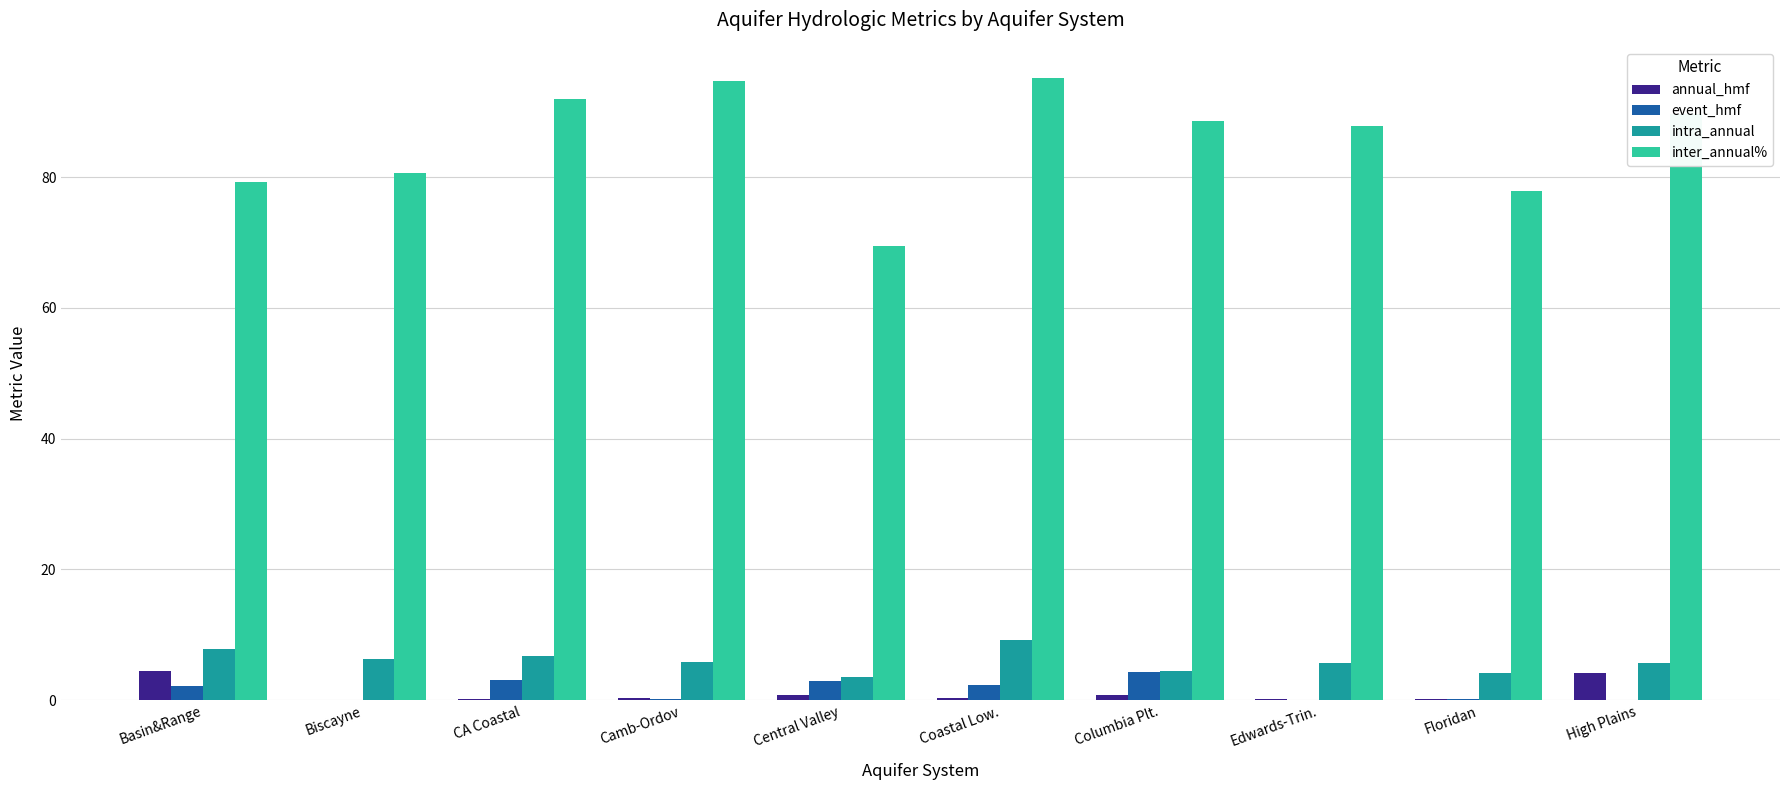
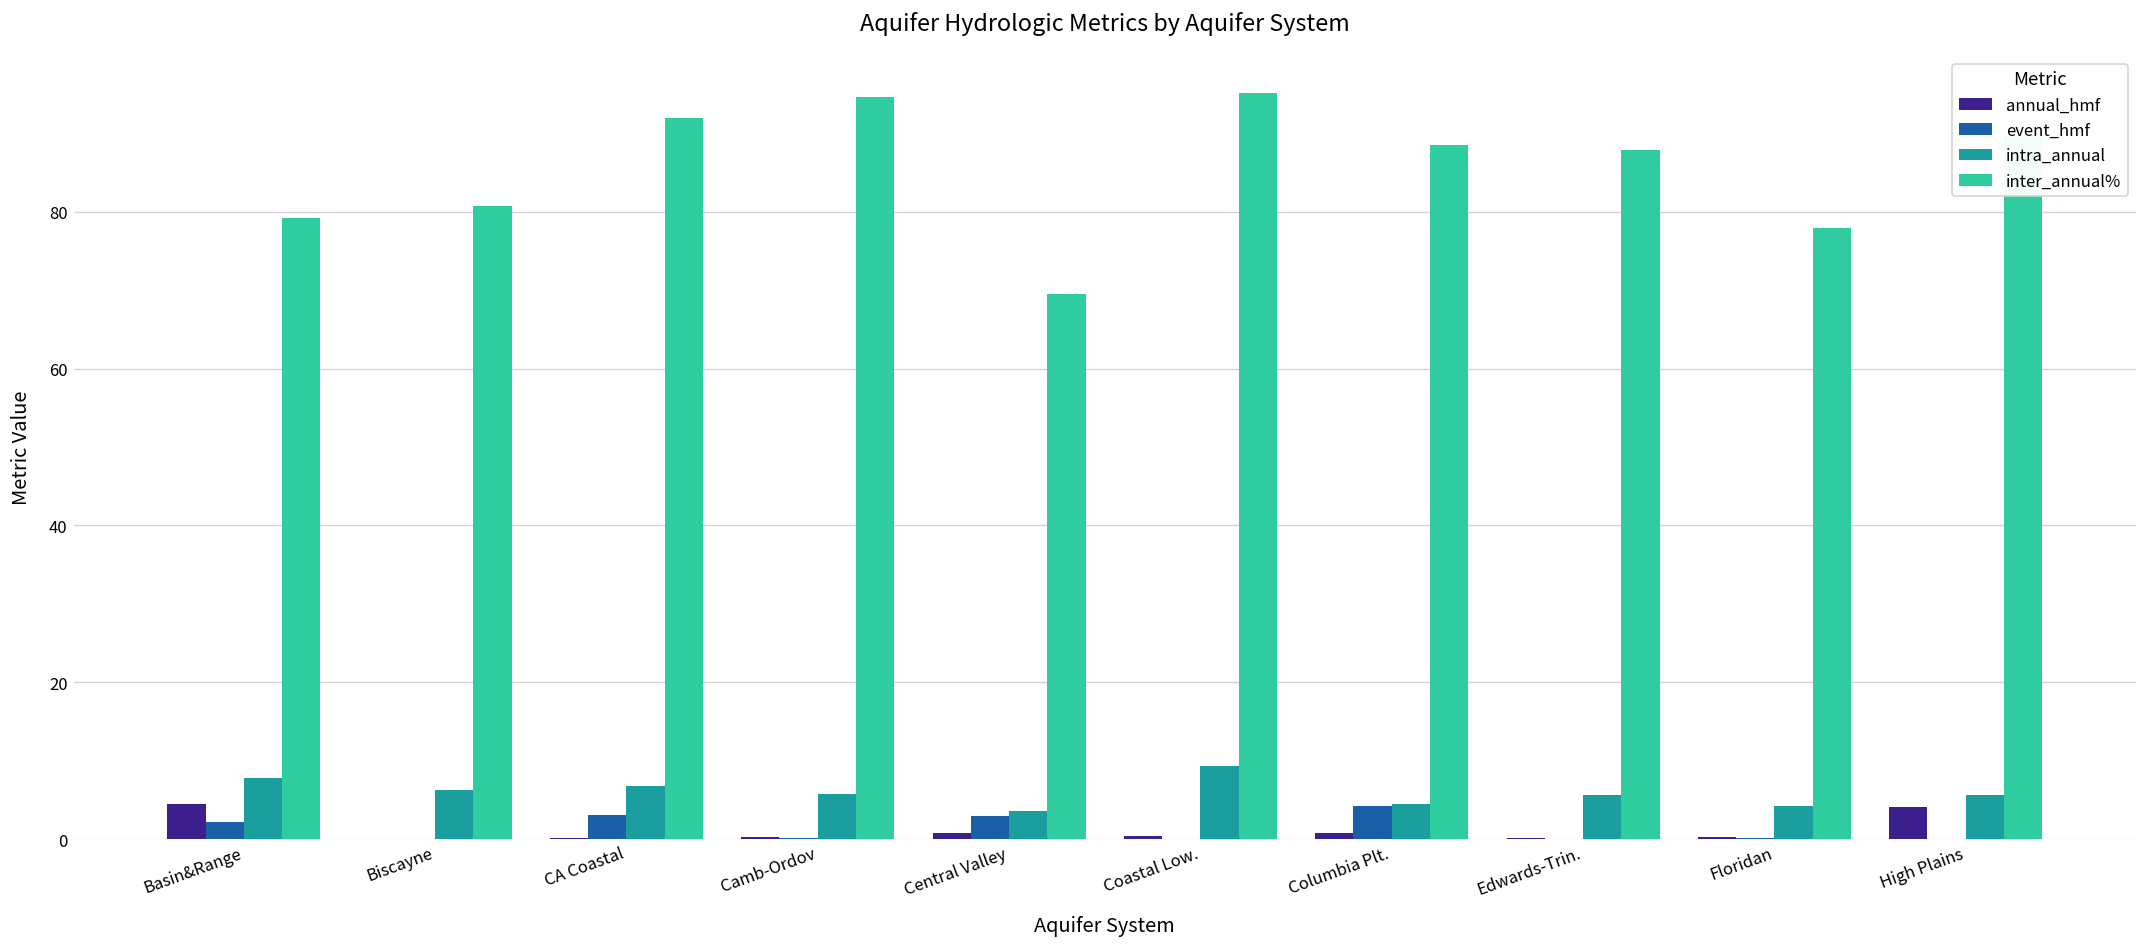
event_hmf, Coastal Low.: 2 -> 0
